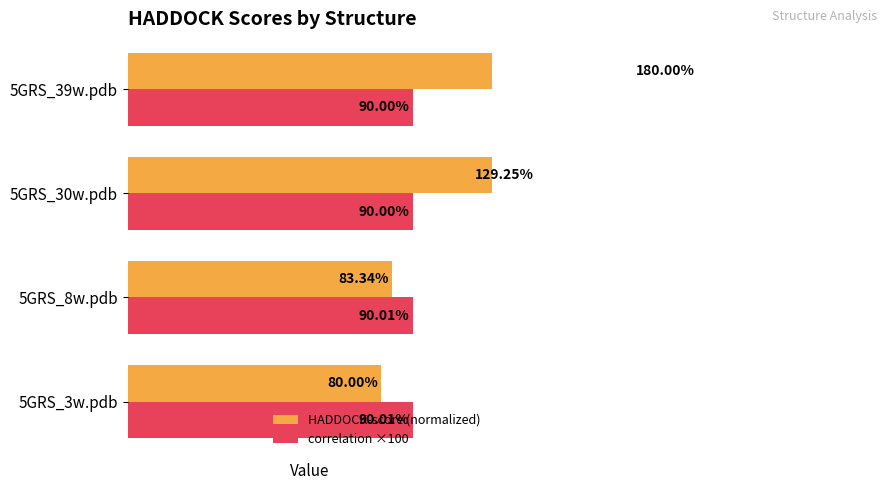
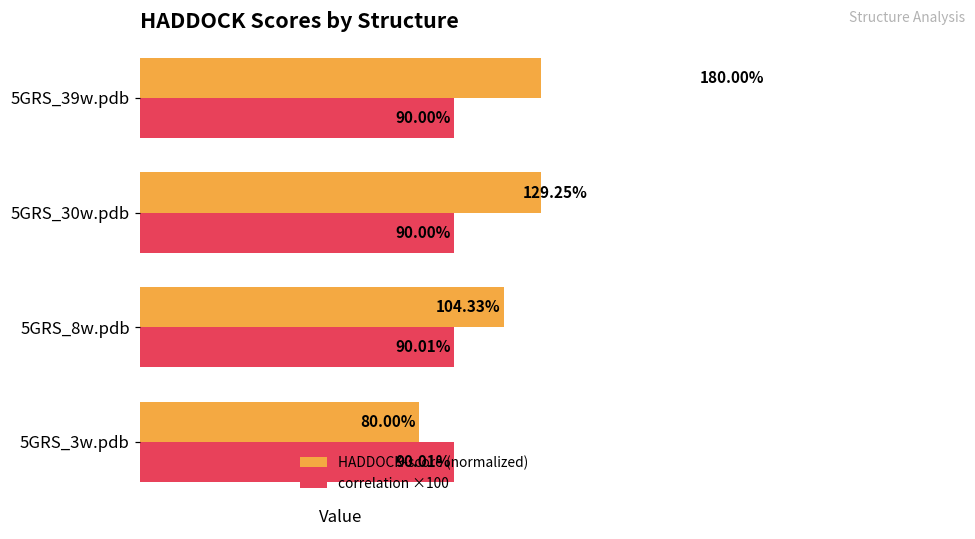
HADDOCK-score (normalized), 5GRS_8w.pdb: 83.34% -> 104.33%
